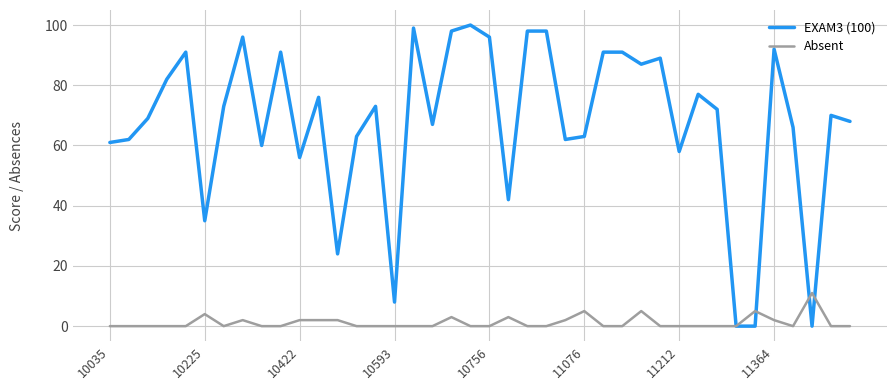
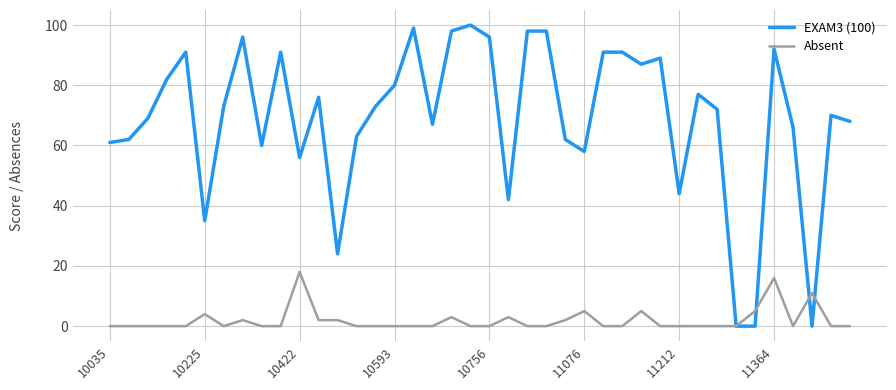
Absent, 10422: 2 -> 18
EXAM3 (100), 10593: 8 -> 80
EXAM3 (100), 11076: 63 -> 58
EXAM3 (100), 11212: 58 -> 44
Absent, 11364: 2 -> 16
